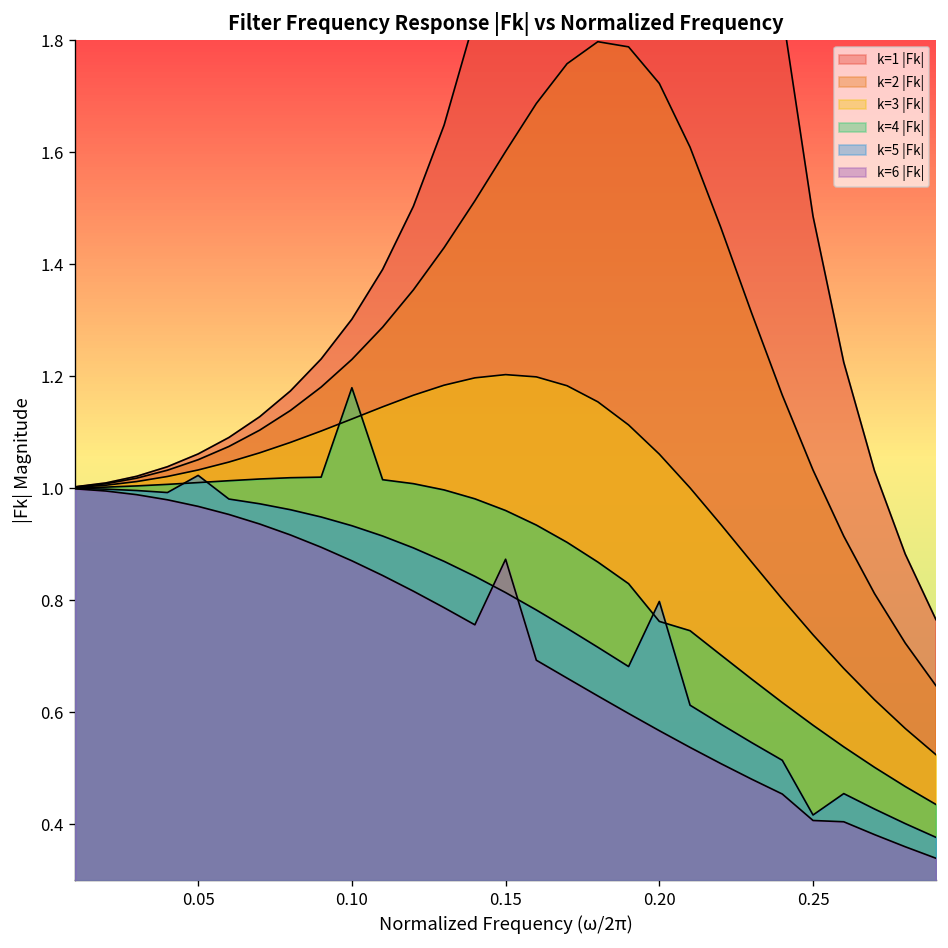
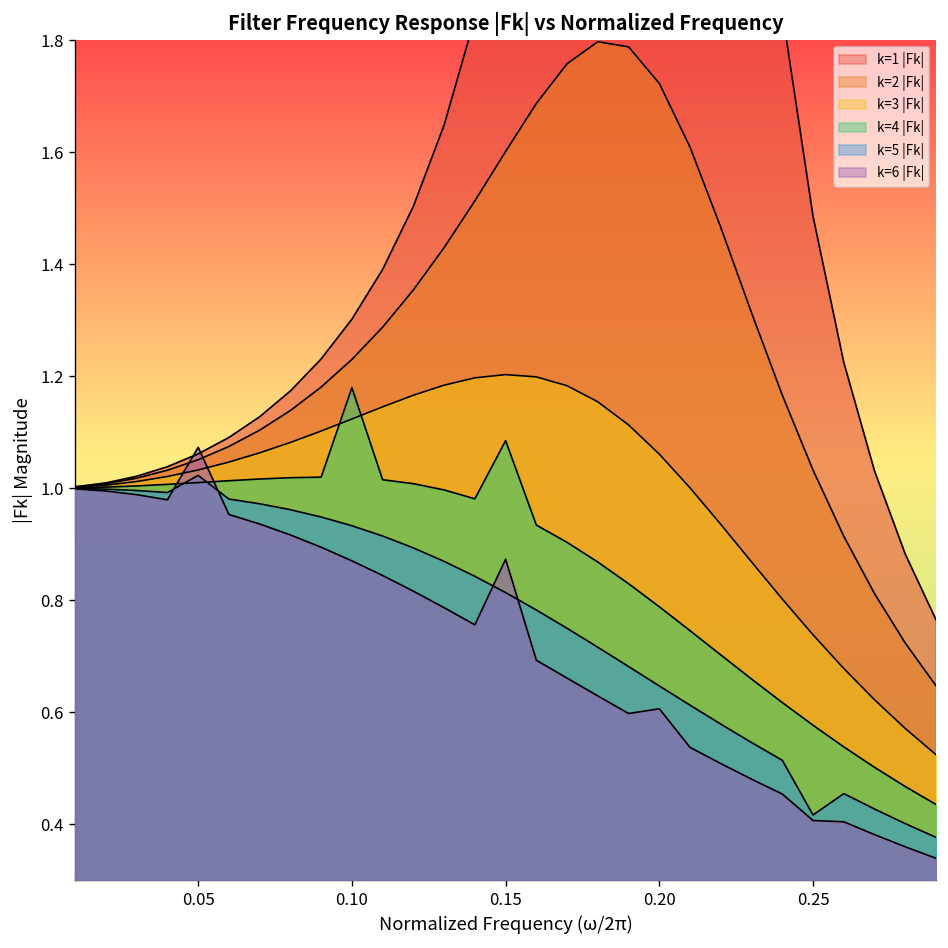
k=6 |Fk|, 0.05: 0.97 -> 1.07
k=4 |Fk|, 0.15: 0.96 -> 1.08
k=4 |Fk|, 0.20: 0.76 -> 0.79
k=5 |Fk|, 0.20: 0.80 -> 0.65
k=6 |Fk|, 0.20: 0.57 -> 0.61
